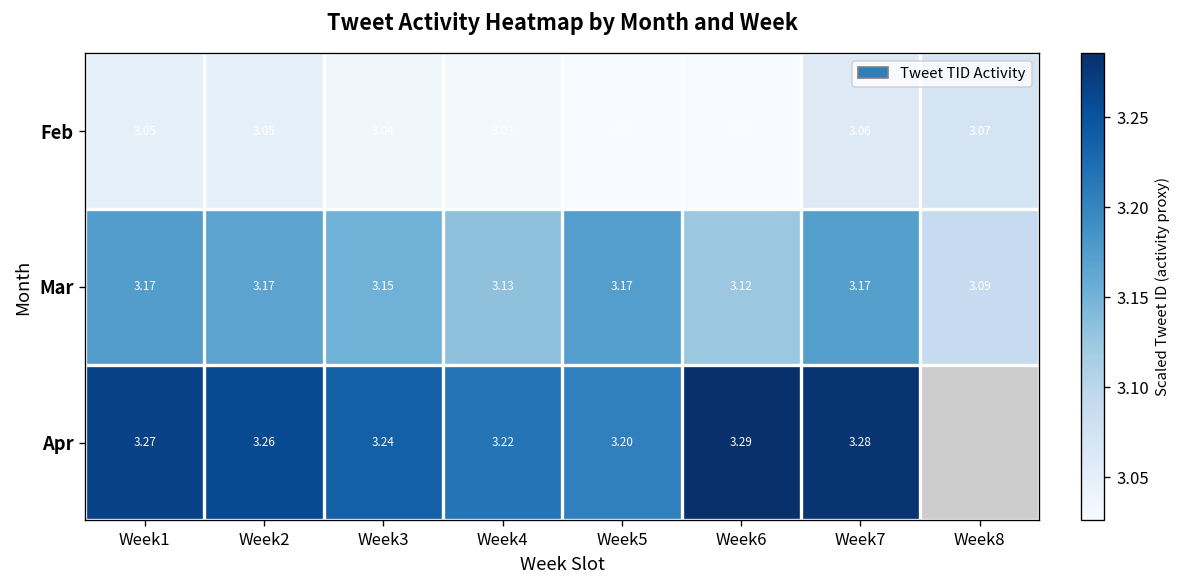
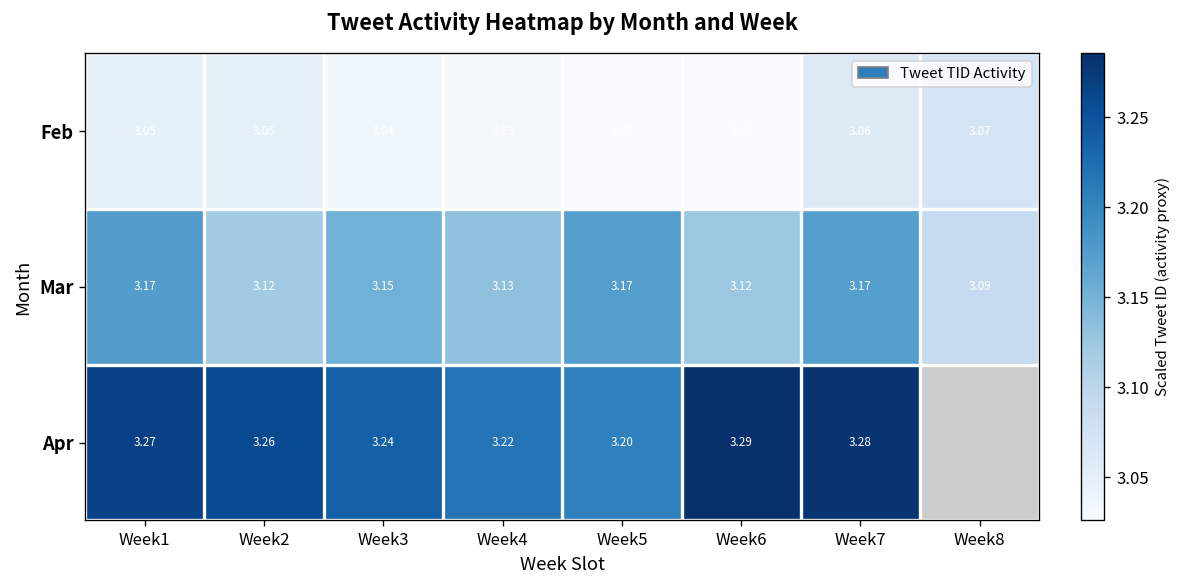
Mar, Week2: 3.17 -> 3.12
